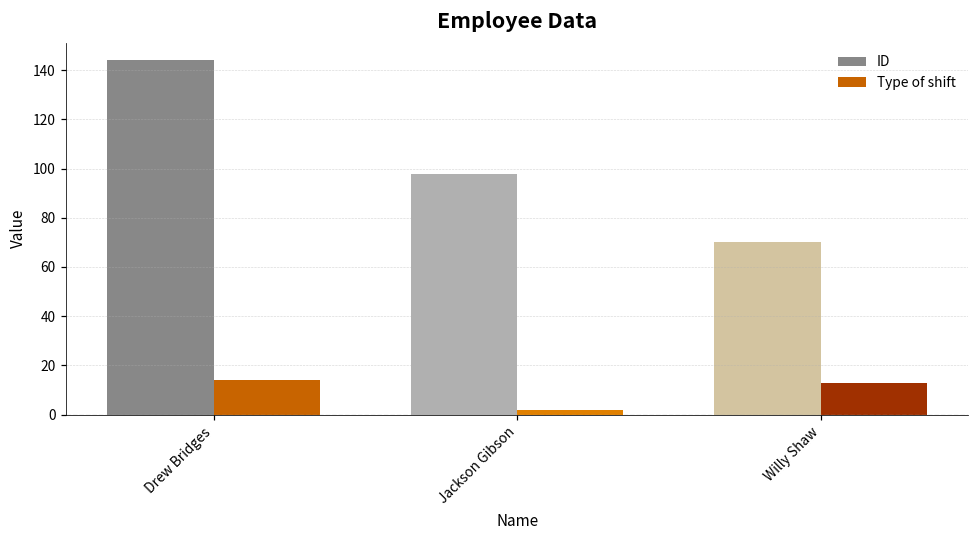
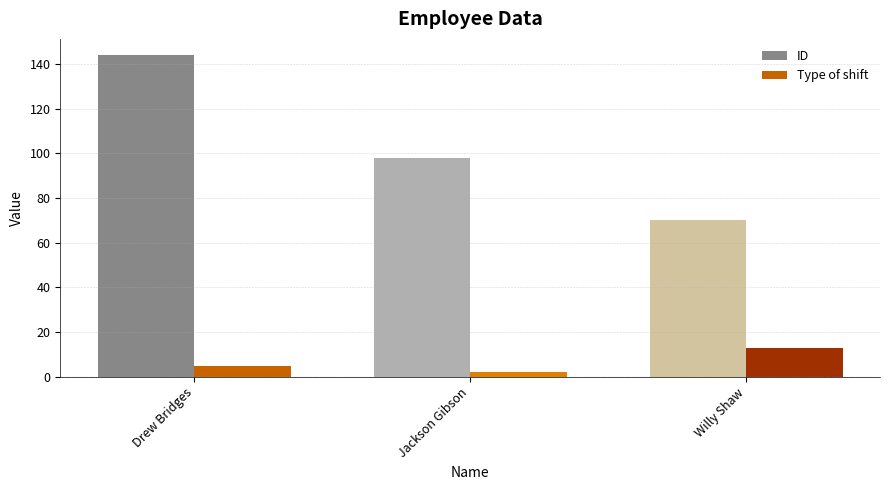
Type of shift, Drew Bridges: 14 -> 5
